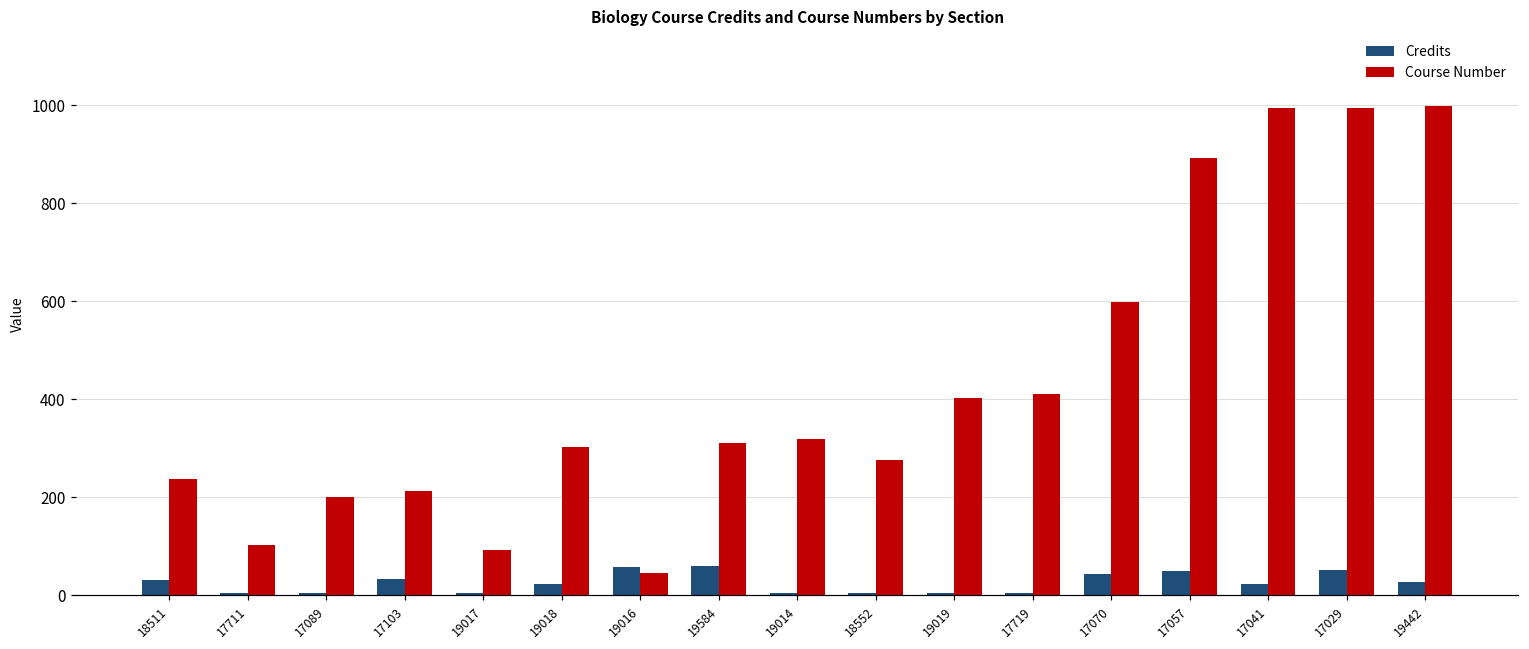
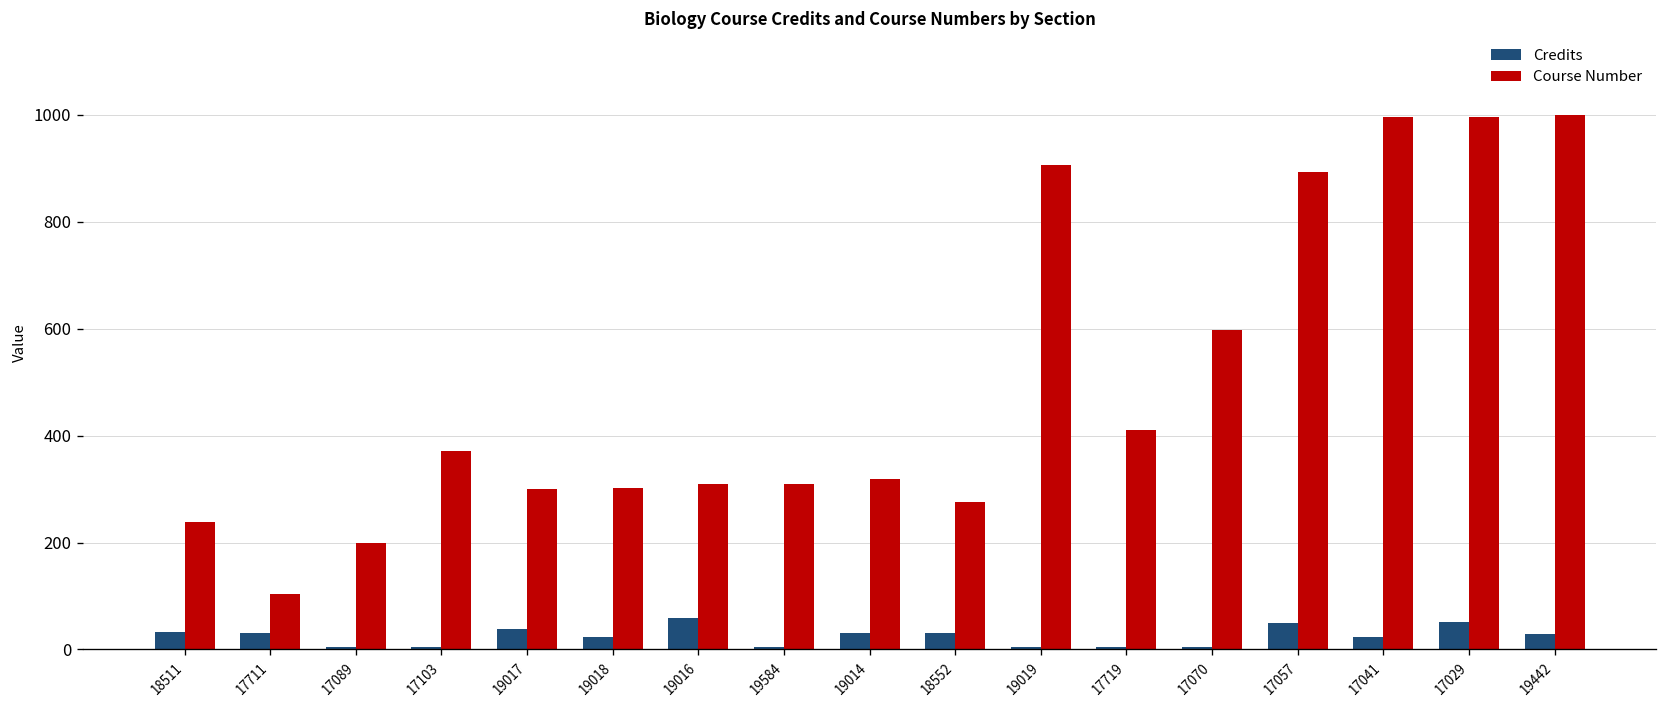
Credits, 17711: 0 -> 30
Credits, 17103: 30 -> 0
Course Number, 17103: 210 -> 370
Credits, 19017: 0 -> 40
Course Number, 19017: 90 -> 300
Course Number, 19016: 50 -> 310
Credits, 19584: 60 -> 0
Credits, 19014: 0 -> 30
Credits, 18552: 0 -> 30
Course Number, 19019: 400 -> 910
Credits, 17070: 40 -> 0
